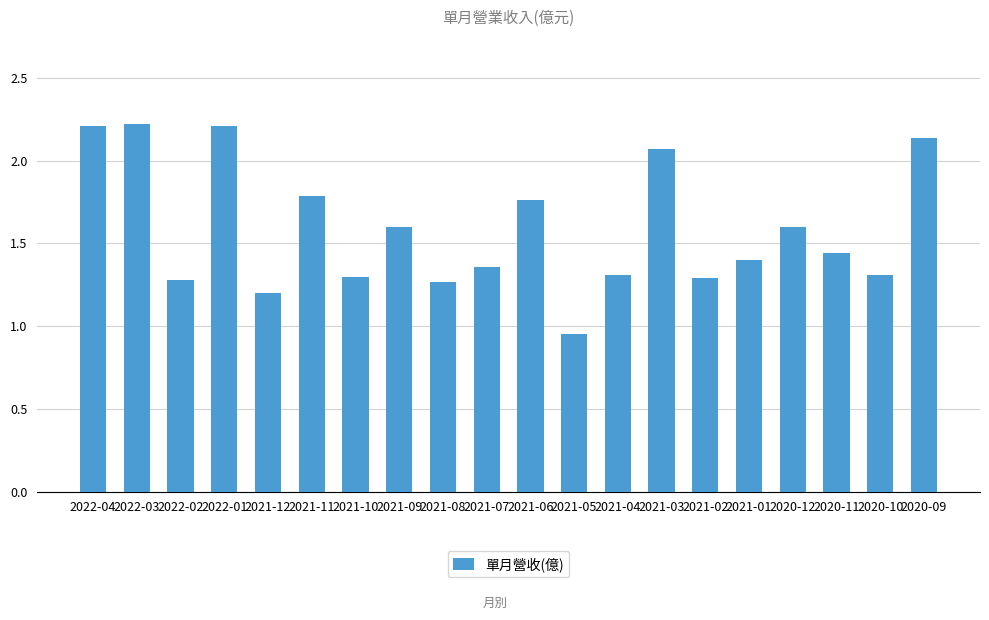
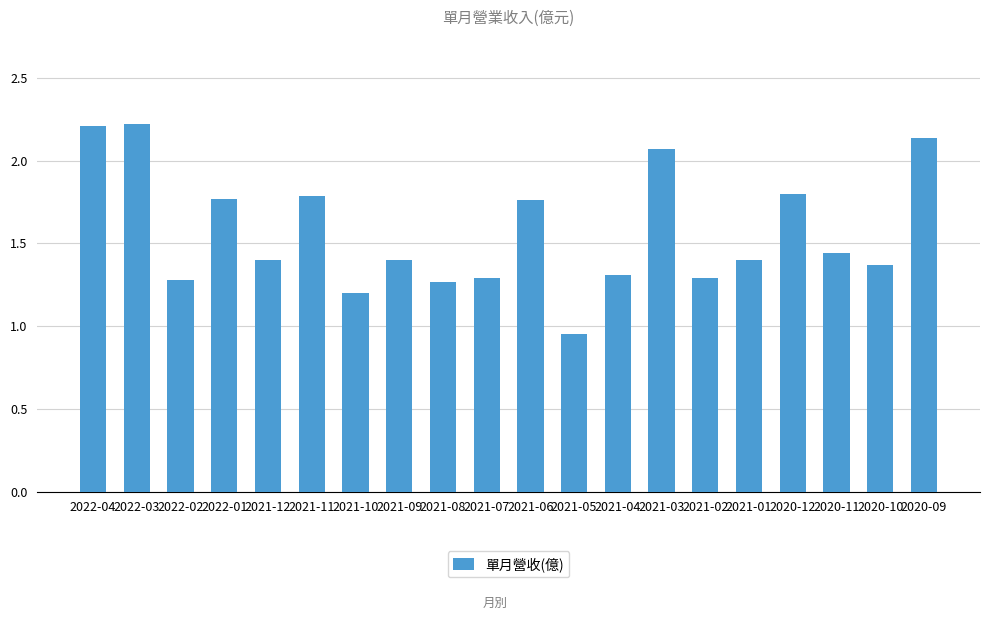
2022-01: 2.21 -> 1.77
2021-12: 1.2 -> 1.4
2021-10: 1.3 -> 1.2
2021-09: 1.6 -> 1.4
2021-07: 1.36 -> 1.29
2020-12: 1.6 -> 1.8
2020-10: 1.31 -> 1.37
